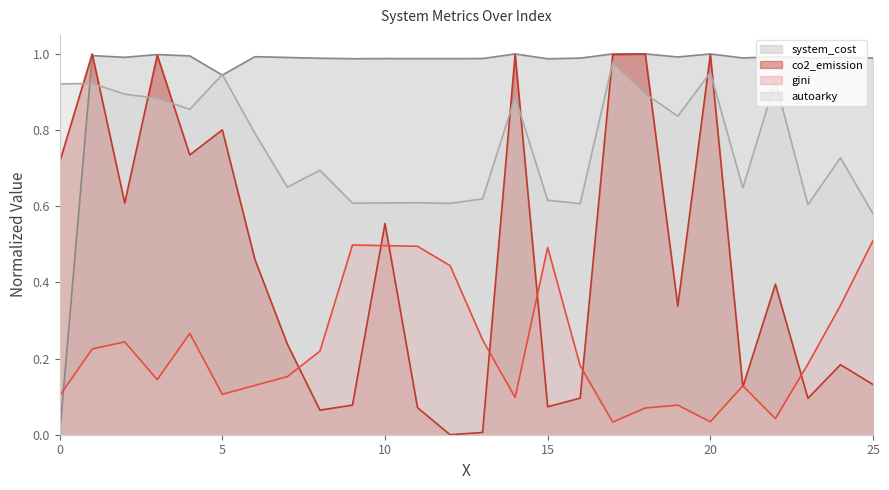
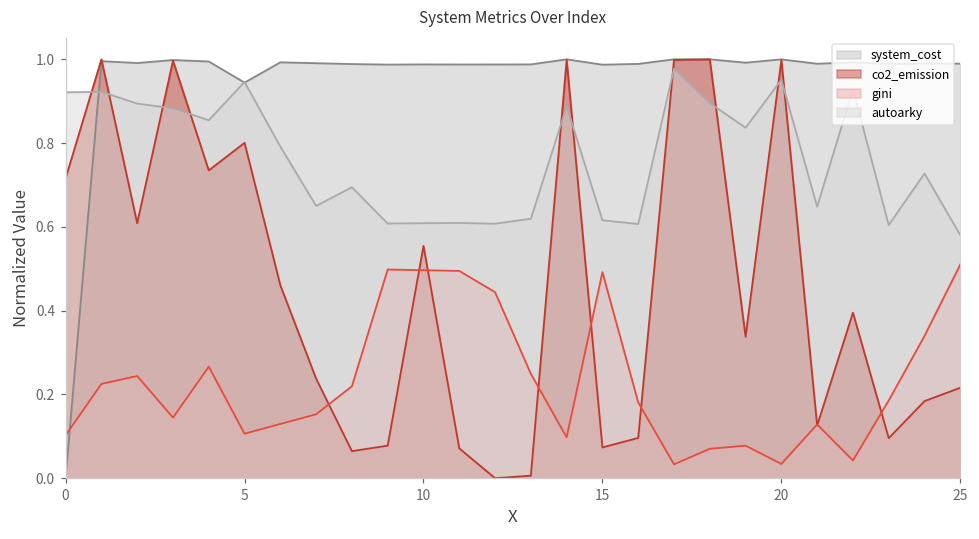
co2_emission, 25: 0.13 -> 0.22
